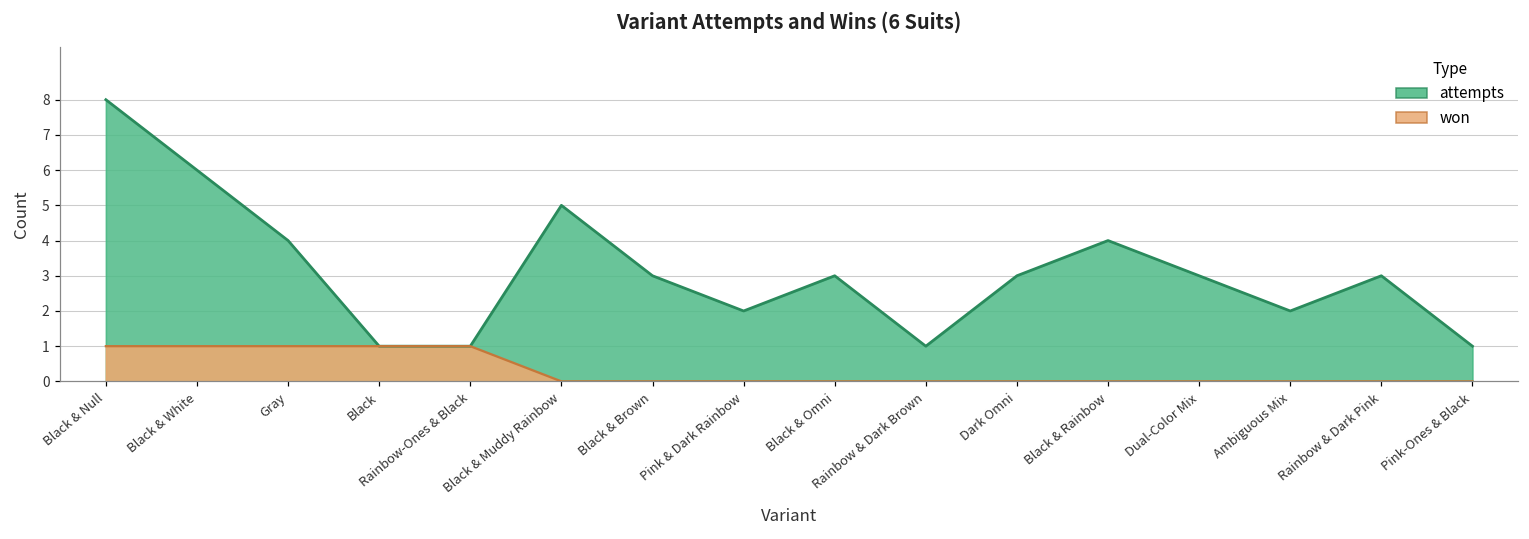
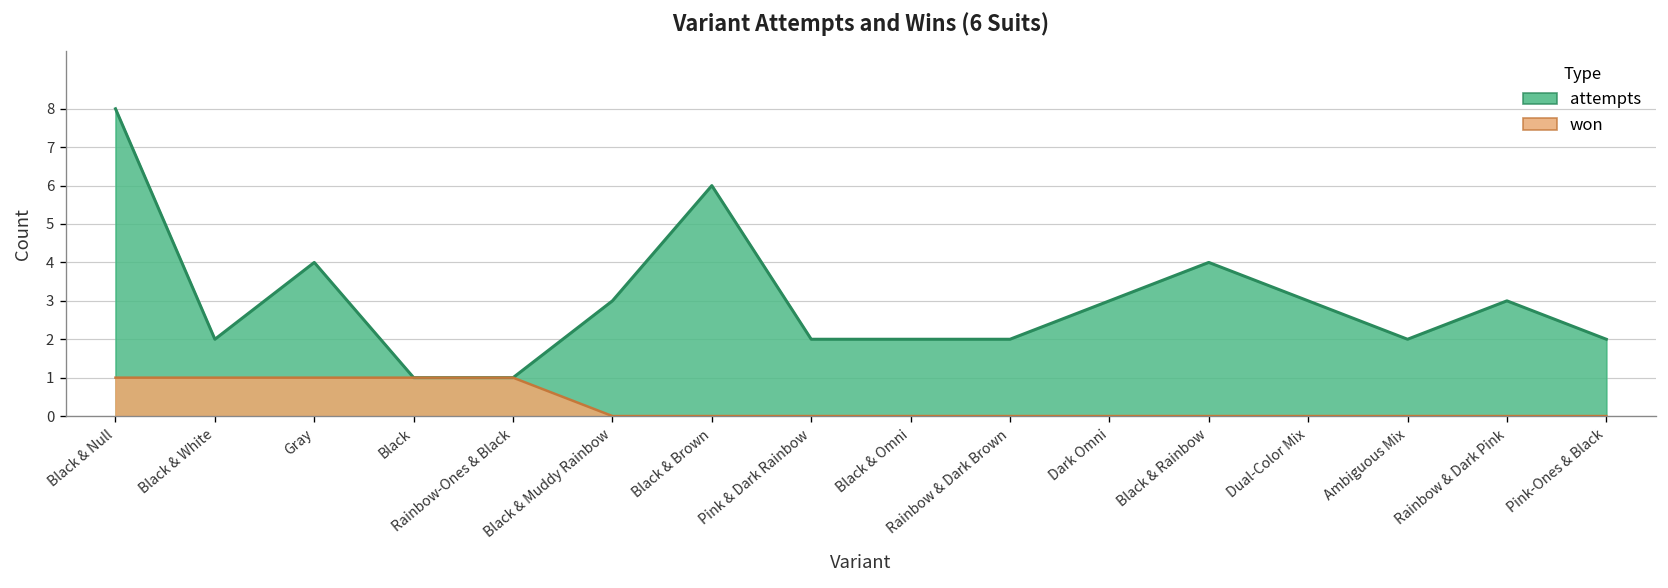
attempts, Black & White: 6 -> 2
attempts, Black & Muddy Rainbow: 5 -> 3
attempts, Black & Brown: 3 -> 6
attempts, Black & Omni: 3 -> 2
attempts, Rainbow & Dark Brown: 1 -> 2
attempts, Pink-Ones & Black: 1 -> 2
